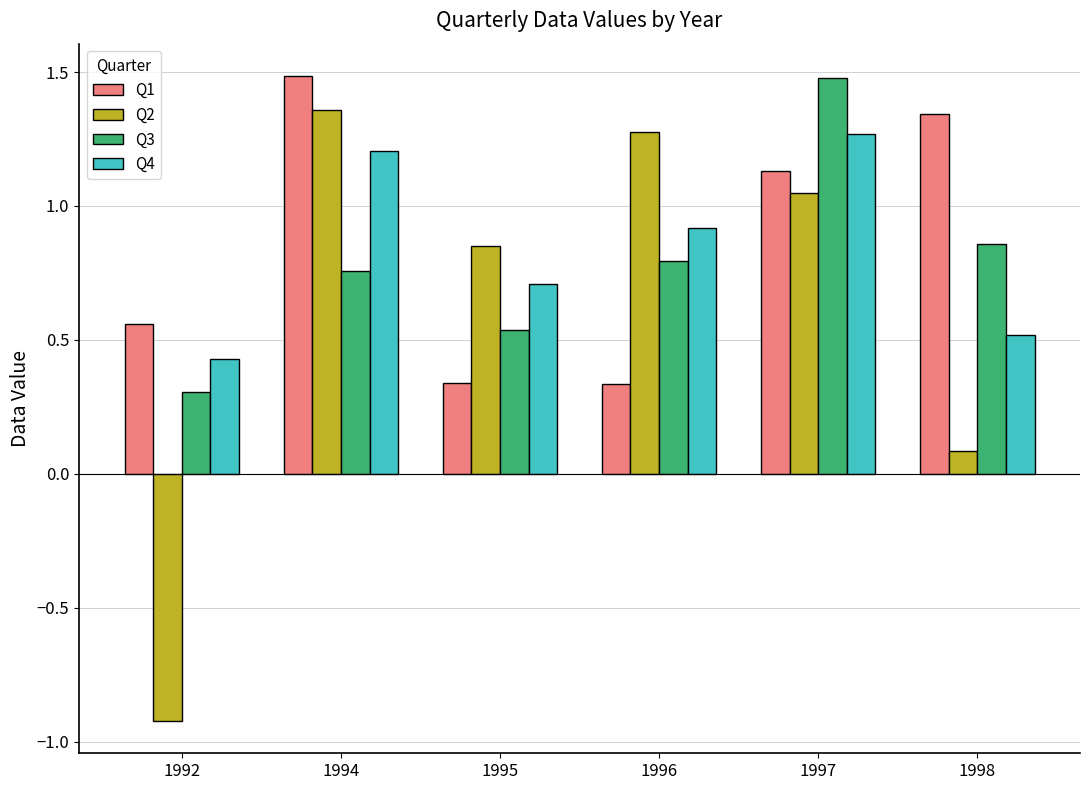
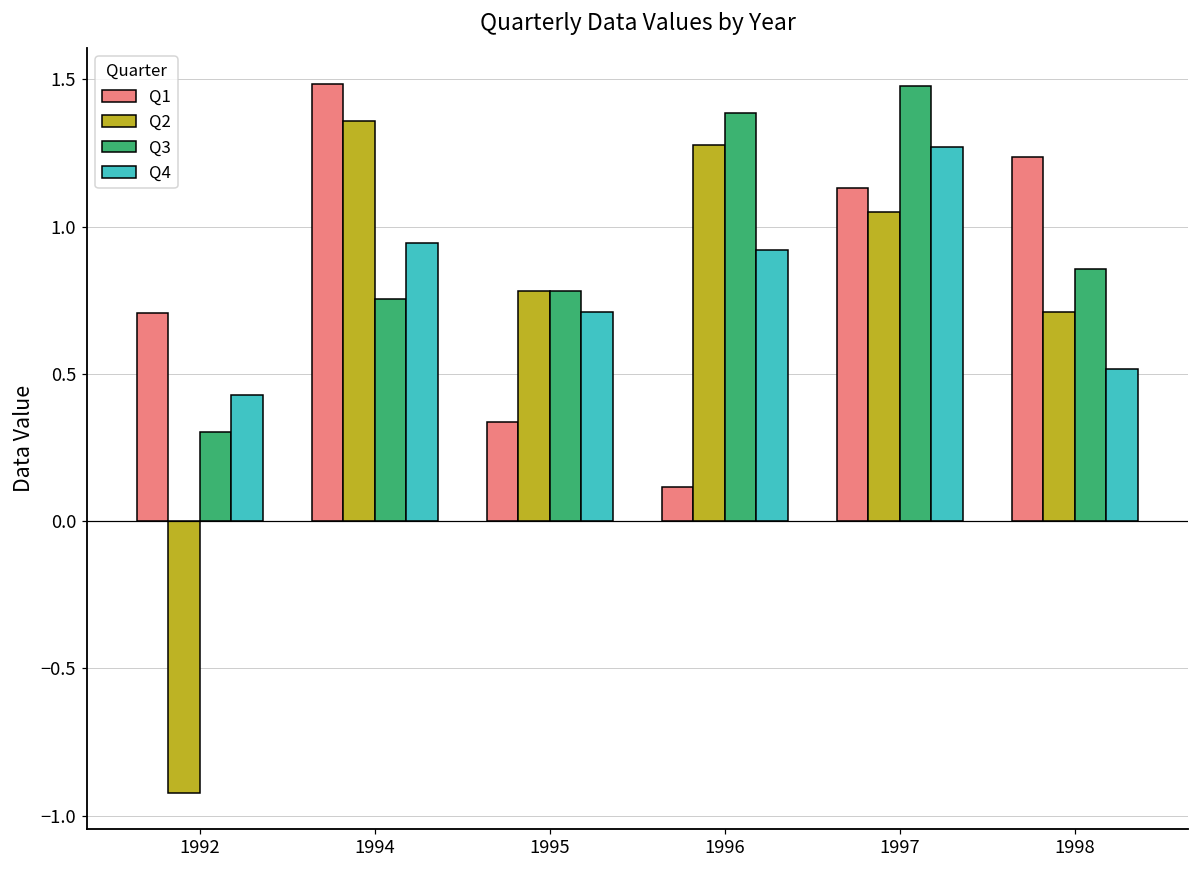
Q1, 1992: 0.56 -> 0.71
Q4, 1994: 1.21 -> 0.94
Q2, 1995: 0.85 -> 0.78
Q3, 1995: 0.54 -> 0.78
Q1, 1996: 0.33 -> 0.12
Q3, 1996: 0.79 -> 1.39
Q1, 1998: 1.34 -> 1.24
Q2, 1998: 0.09 -> 0.71
